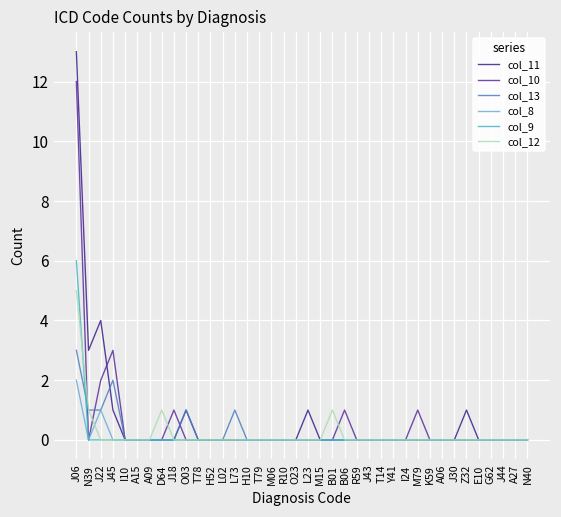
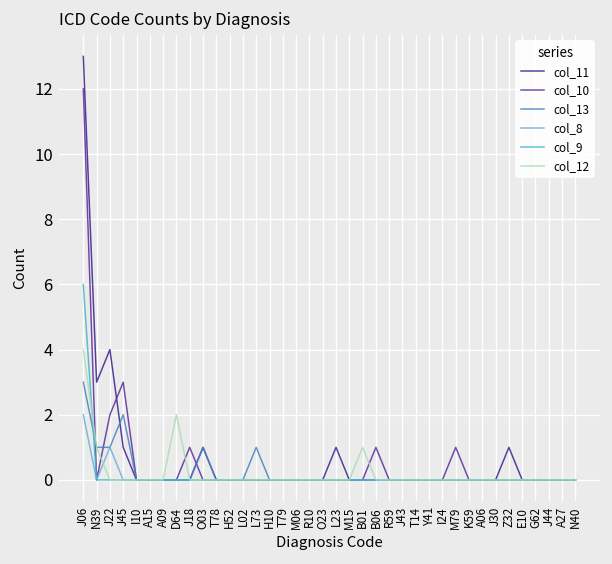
col_12, J06: 5 -> 4
col_12, D64: 1 -> 2
